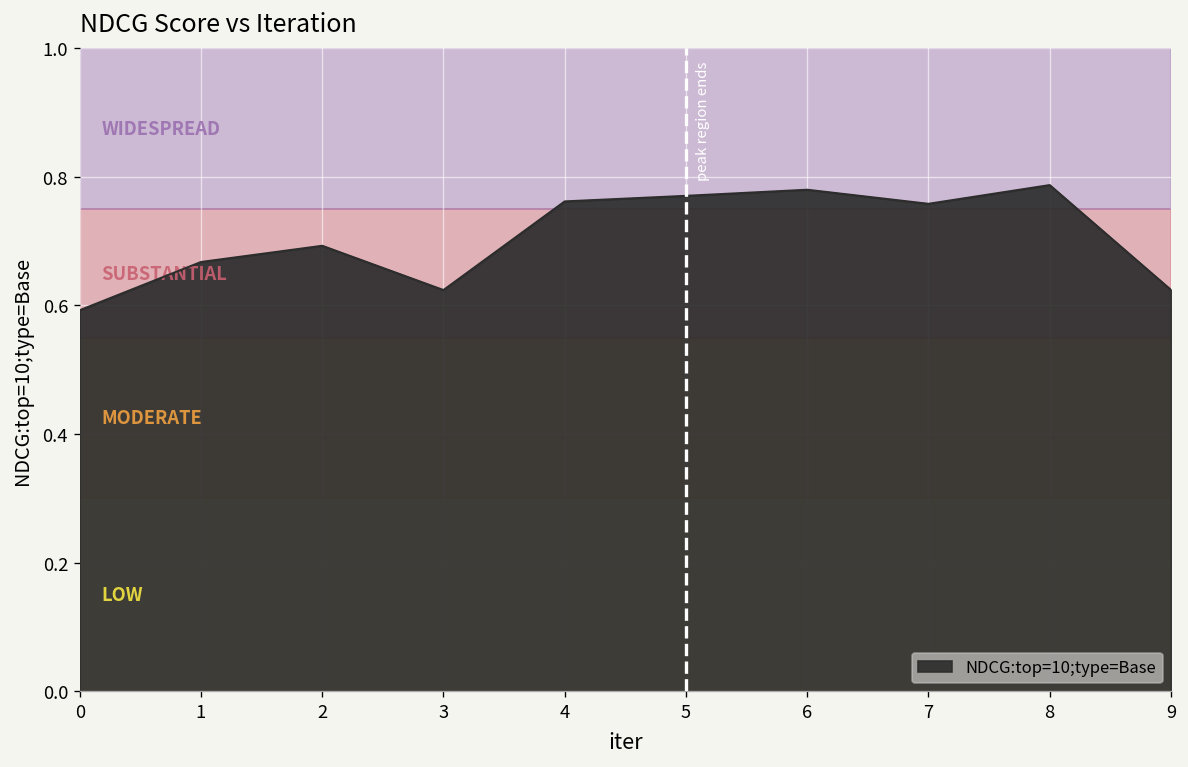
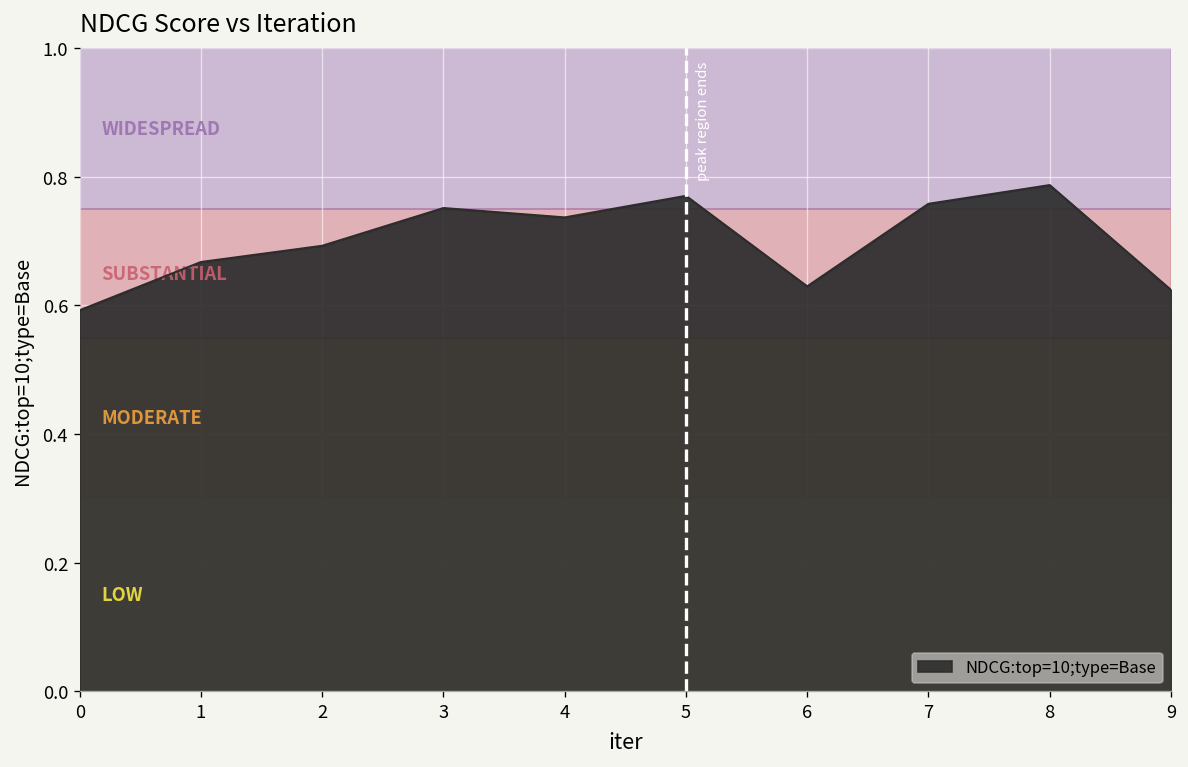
3: 0.62 -> 0.75
4: 0.76 -> 0.74
6: 0.78 -> 0.63
